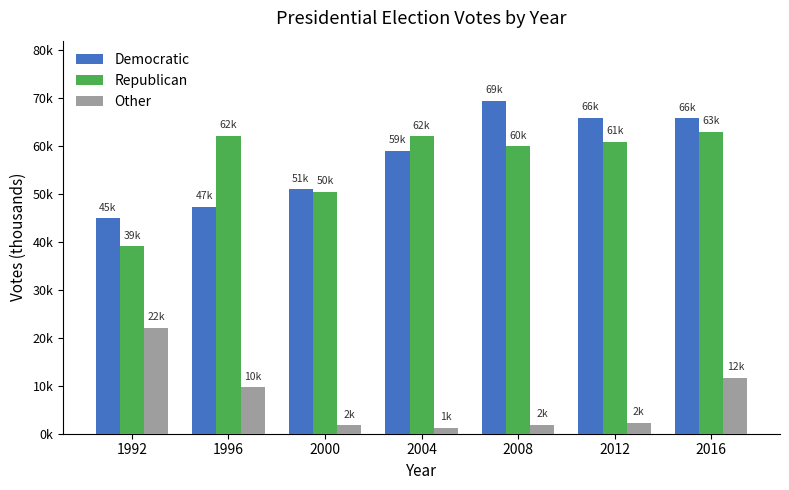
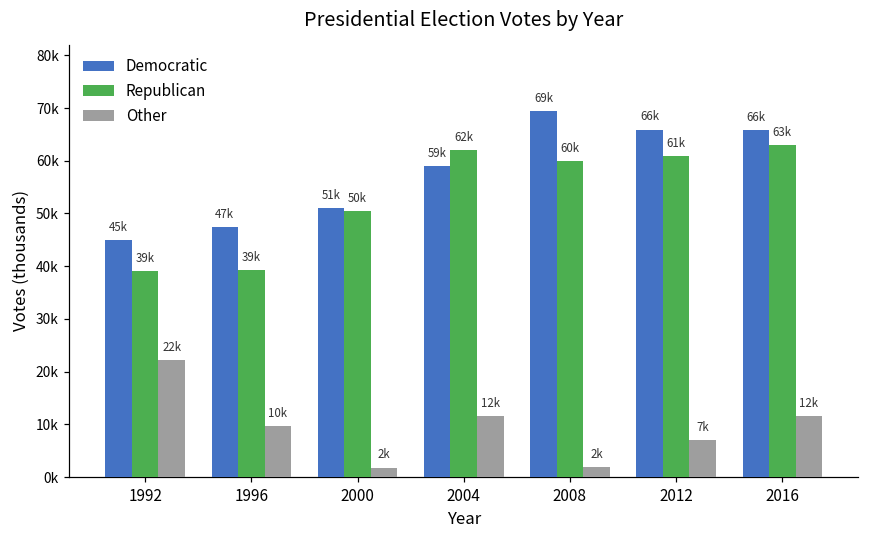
Republican, 1996: 62k -> 39k
Other, 2004: 1k -> 12k
Other, 2012: 2k -> 7k
